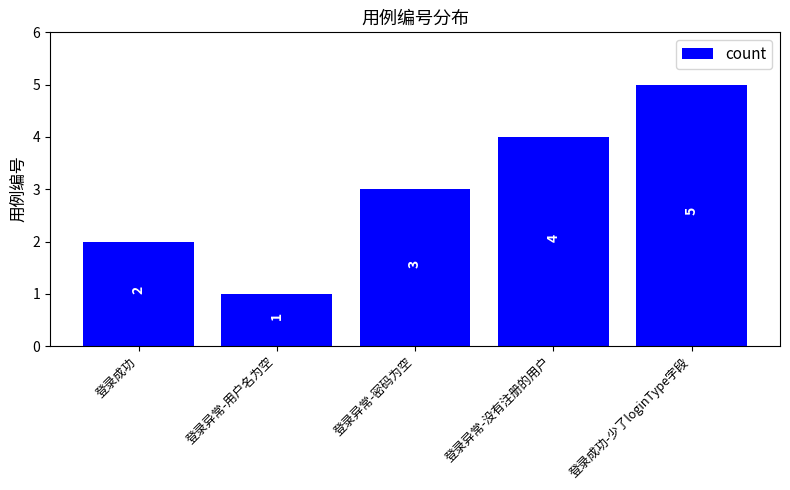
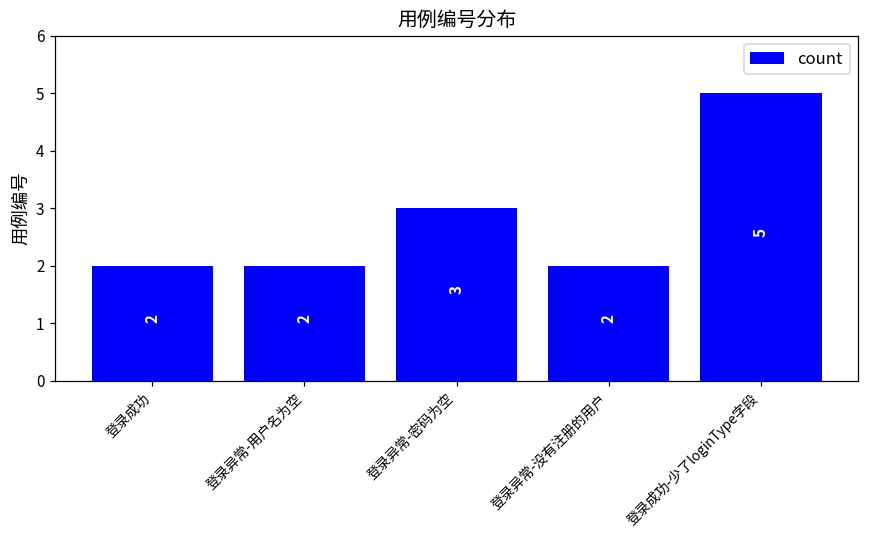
登录异常-用户名为空: 1 -> 2
登录异常-没有注册的用户: 4 -> 2
